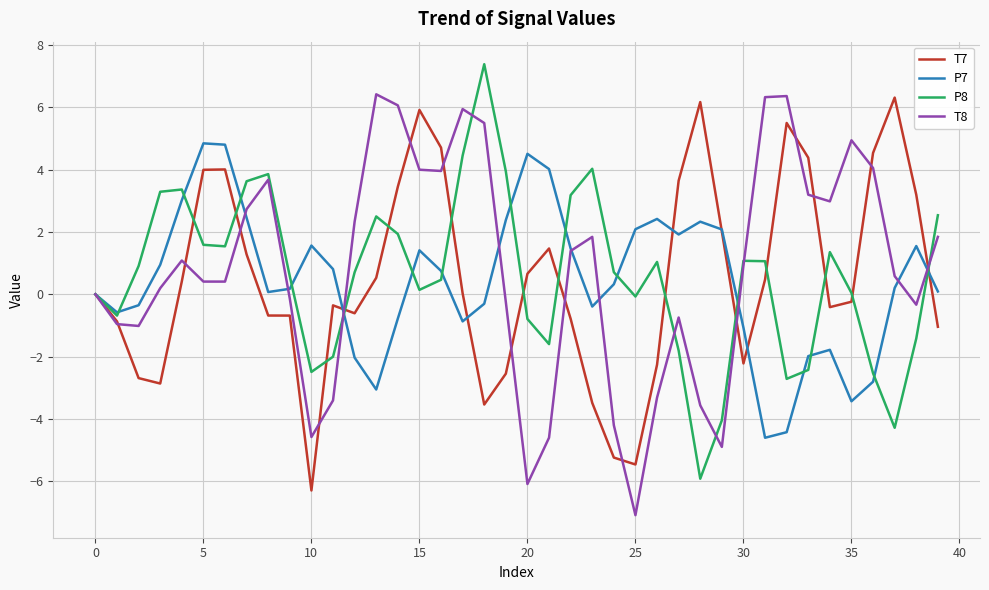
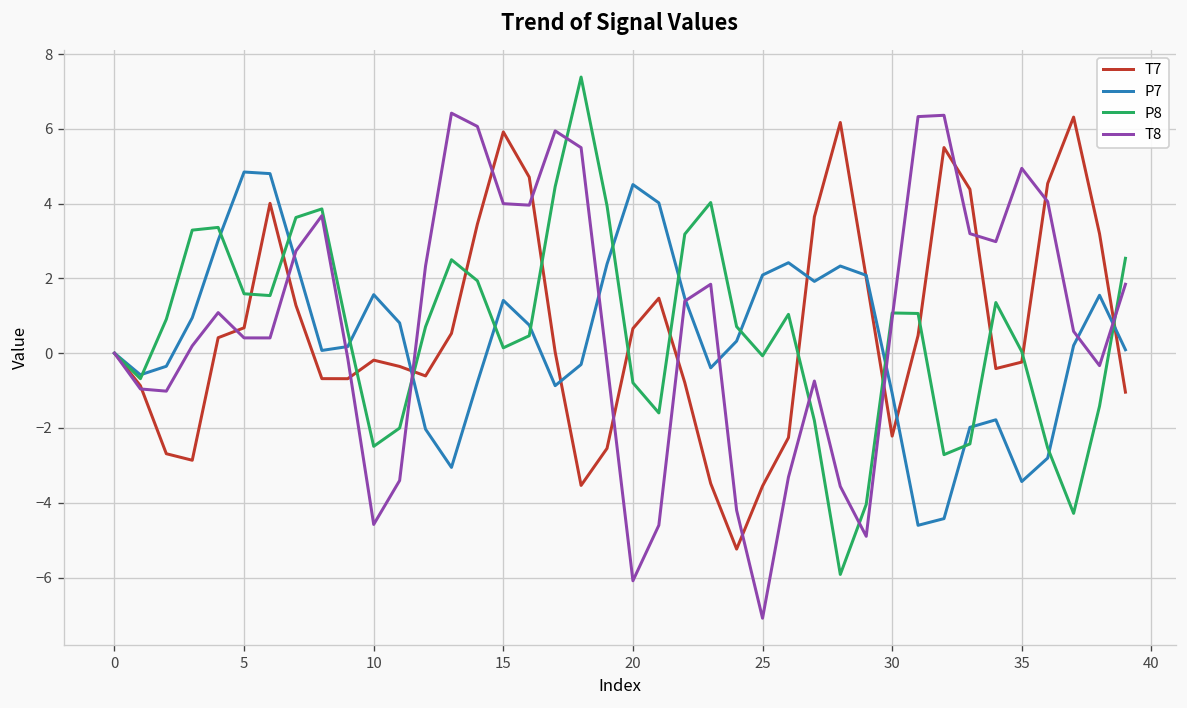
T7, 5: 4.0 -> 0.7
T7, 10: -6.3 -> -0.2
T7, 25: -5.5 -> -3.6
